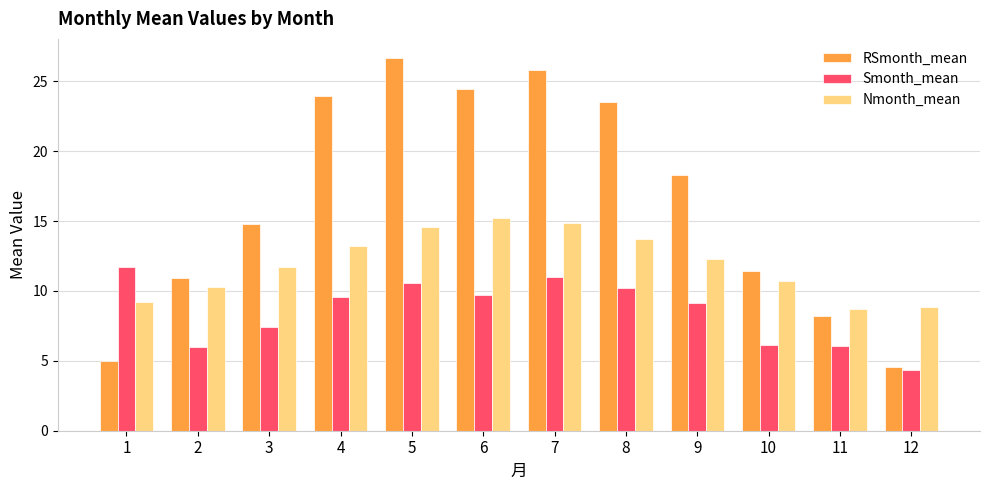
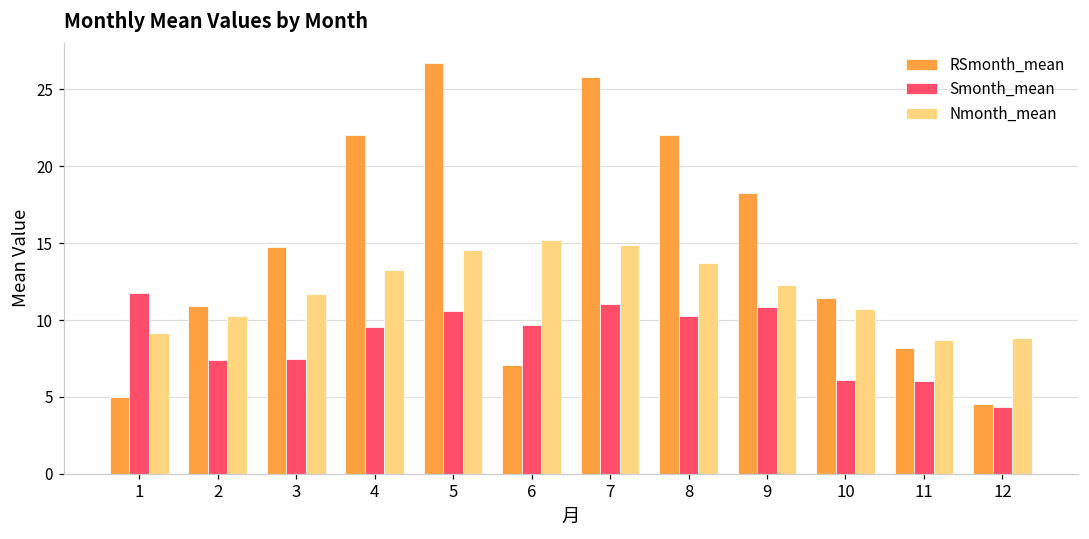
Smonth_mean, 2: 6.0 -> 7.4
RSmonth_mean, 4: 23.9 -> 22.0
RSmonth_mean, 6: 24.4 -> 7.1
RSmonth_mean, 8: 23.5 -> 22.0
Smonth_mean, 9: 9.1 -> 10.8
